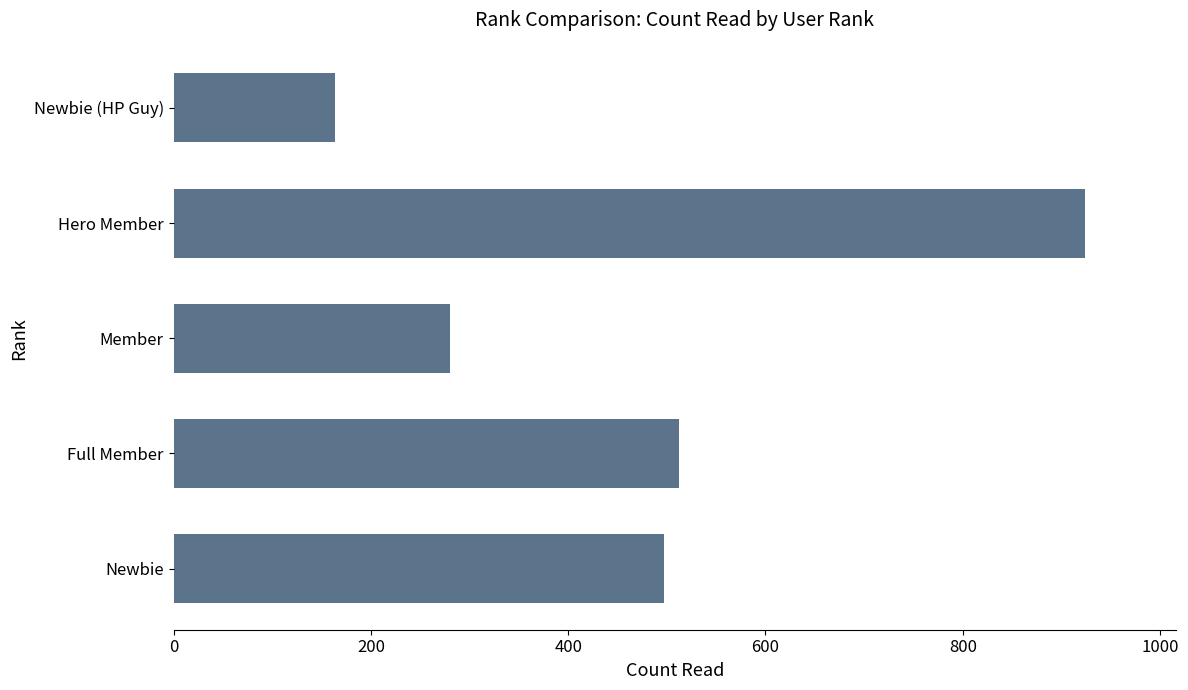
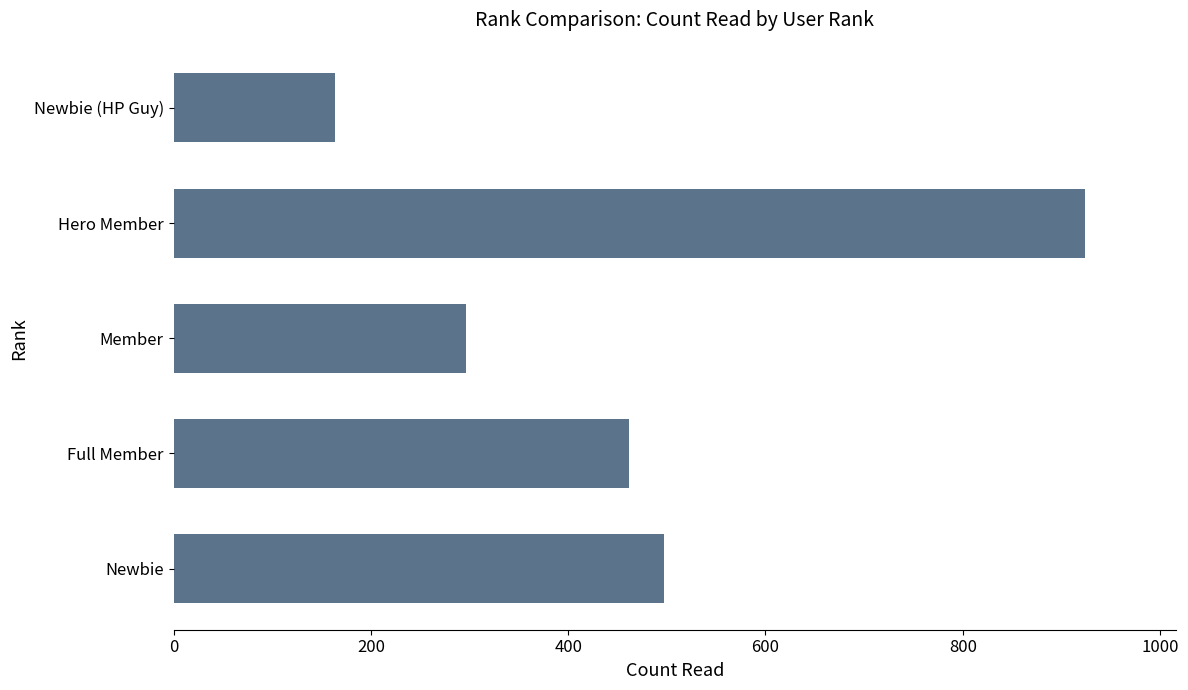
Member: 280 -> 300
Full Member: 510 -> 460
